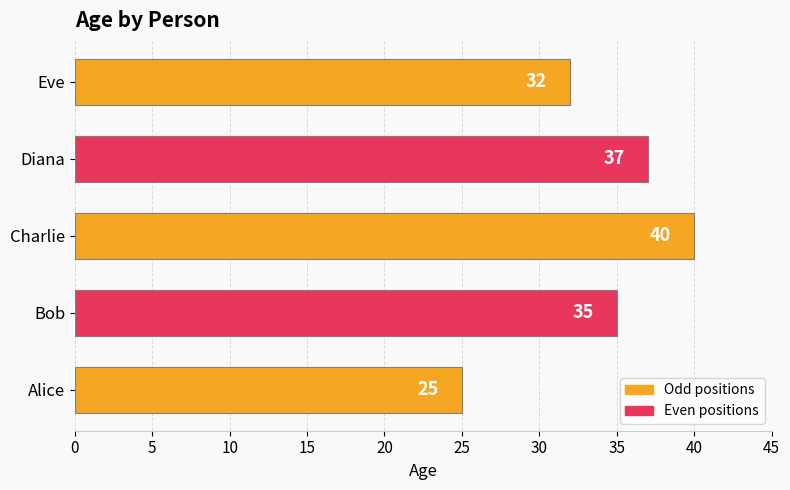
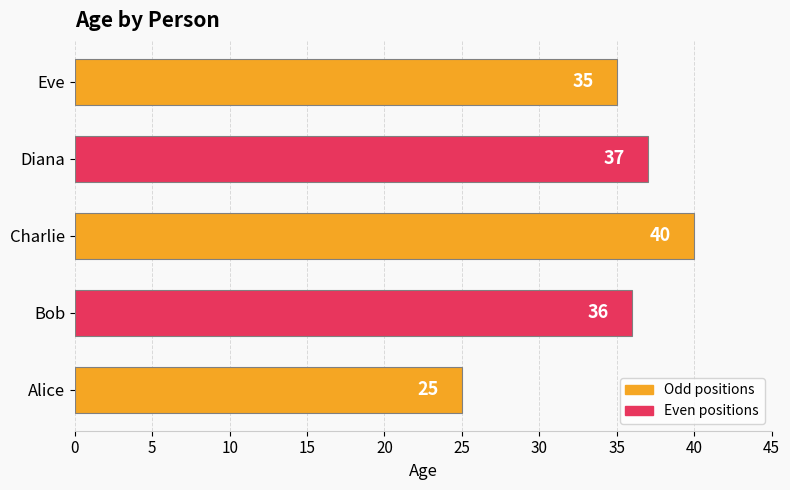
Eve: 32 -> 35
Bob: 35 -> 36
